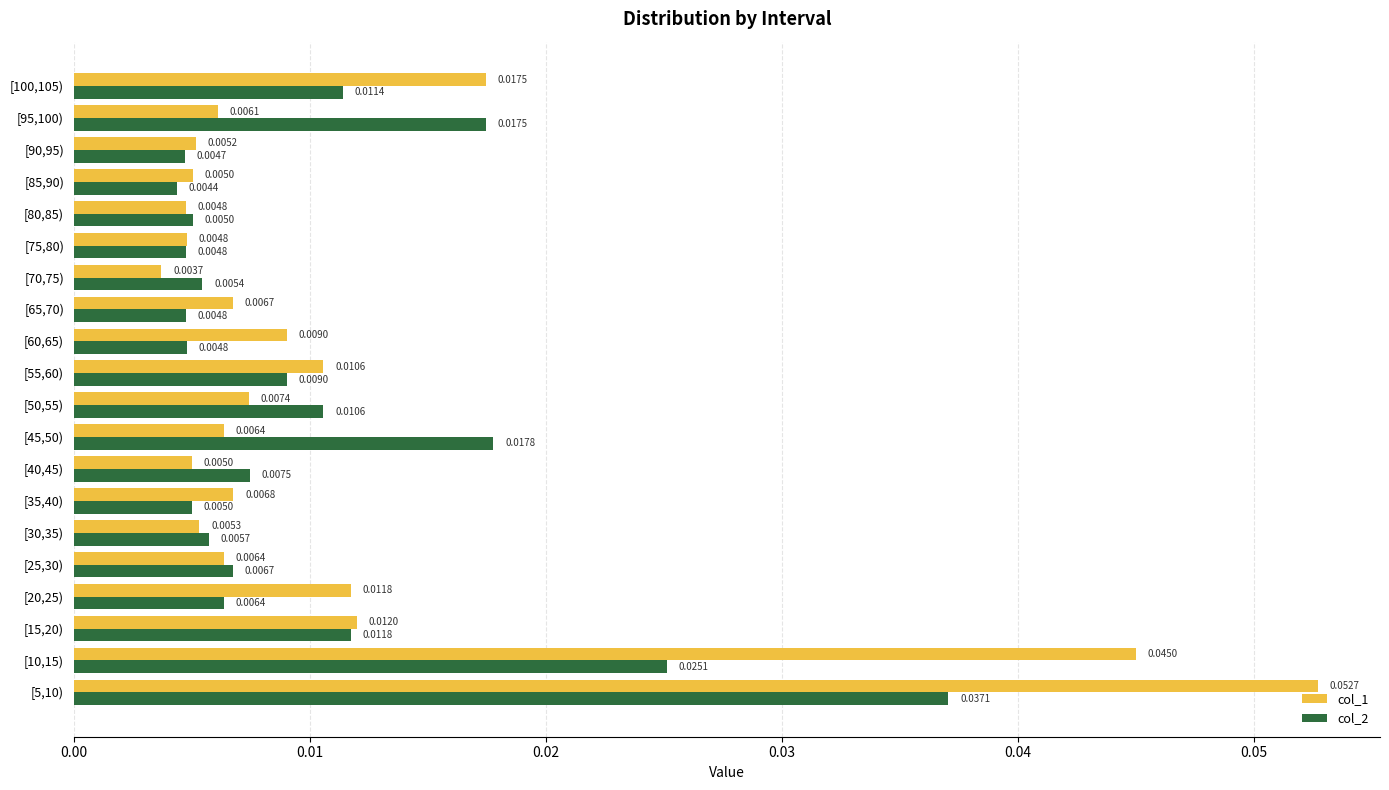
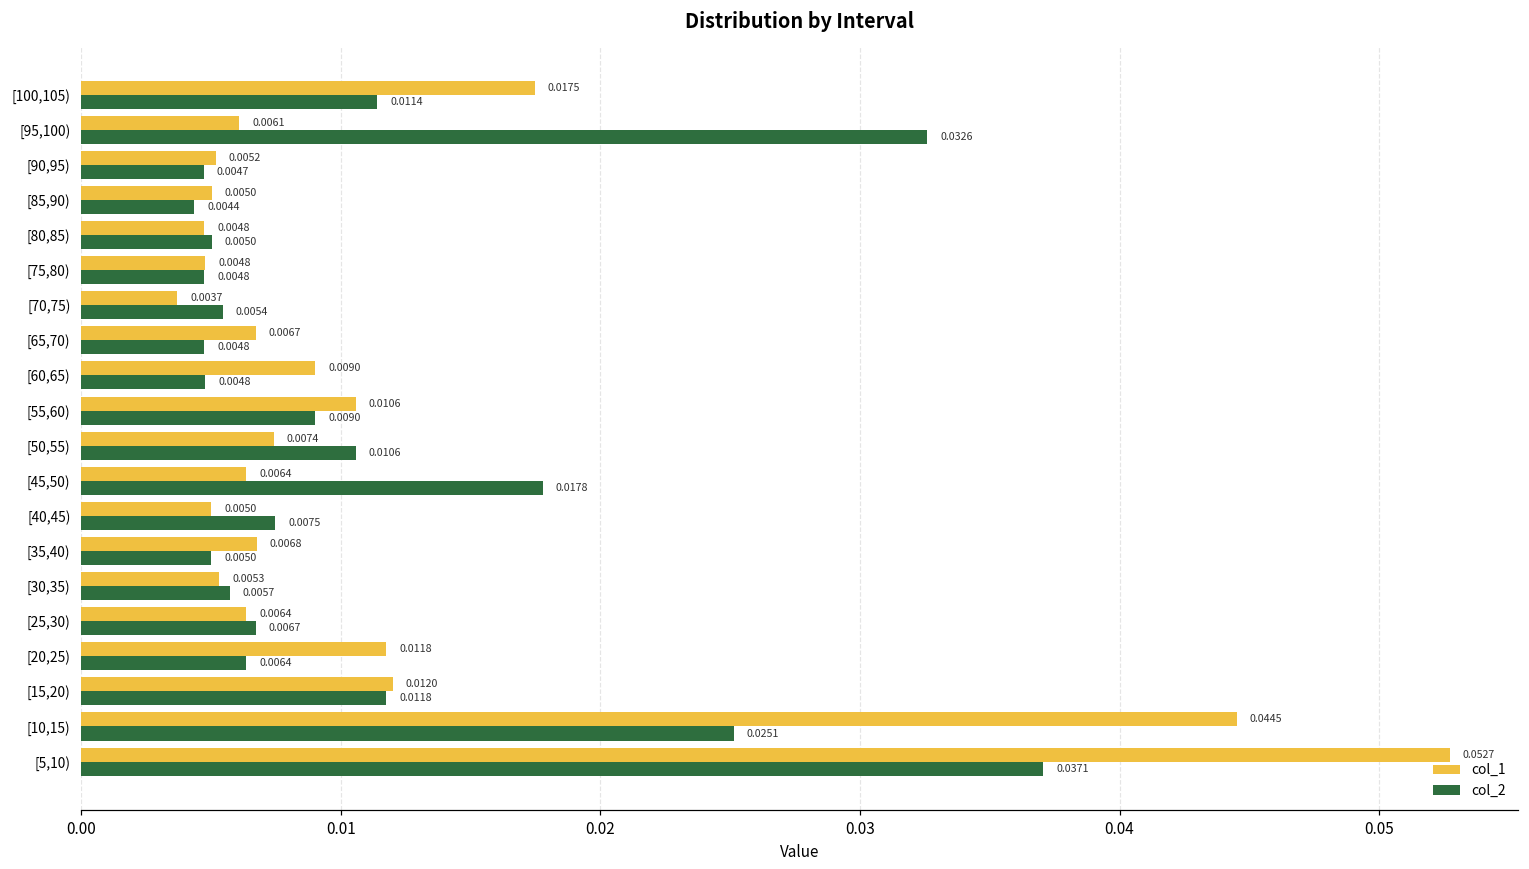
col_2, [95,100): 0.0175 -> 0.0326
col_1, [10,15): 0.0450 -> 0.0445
